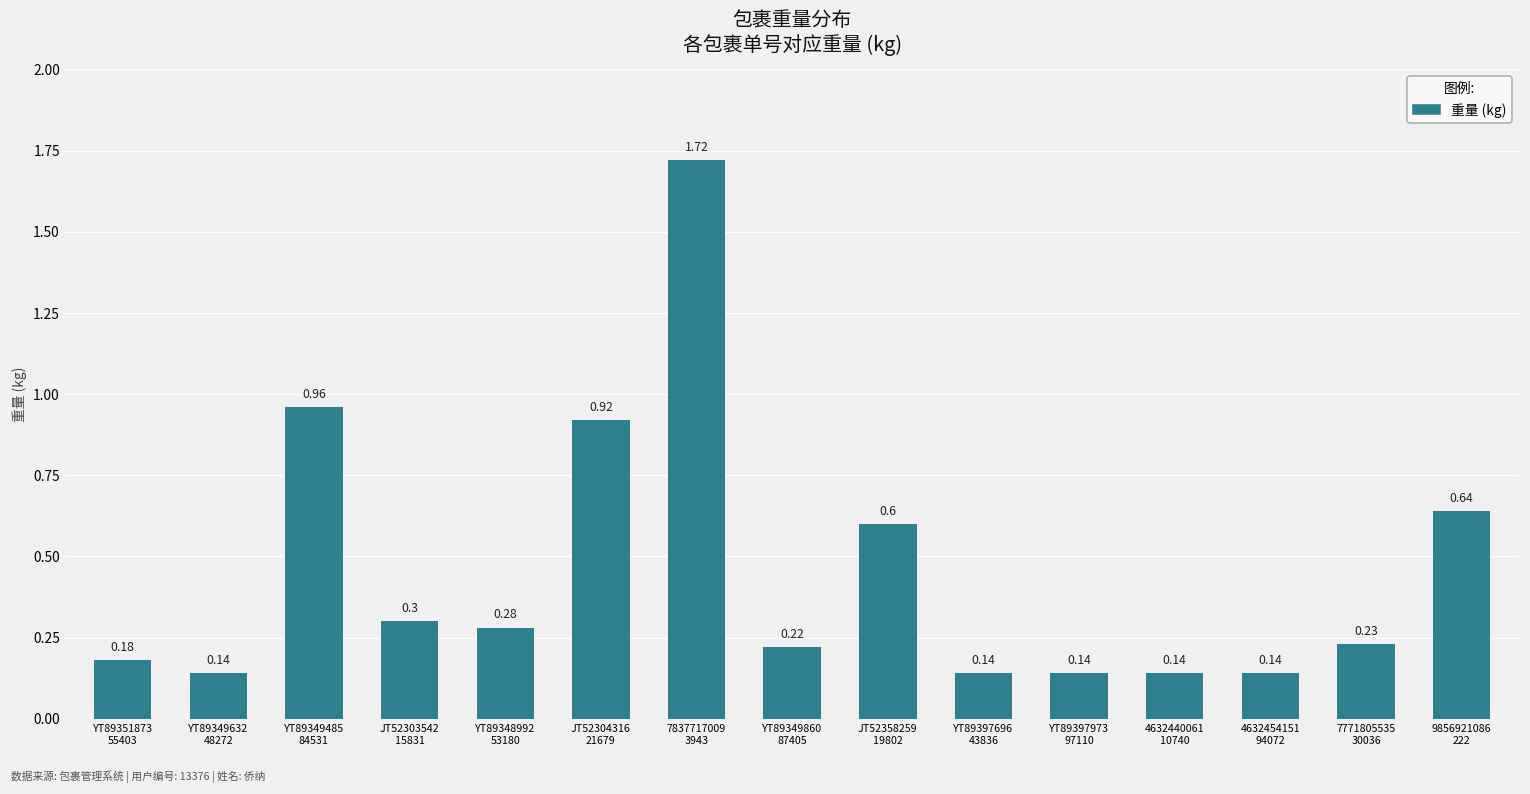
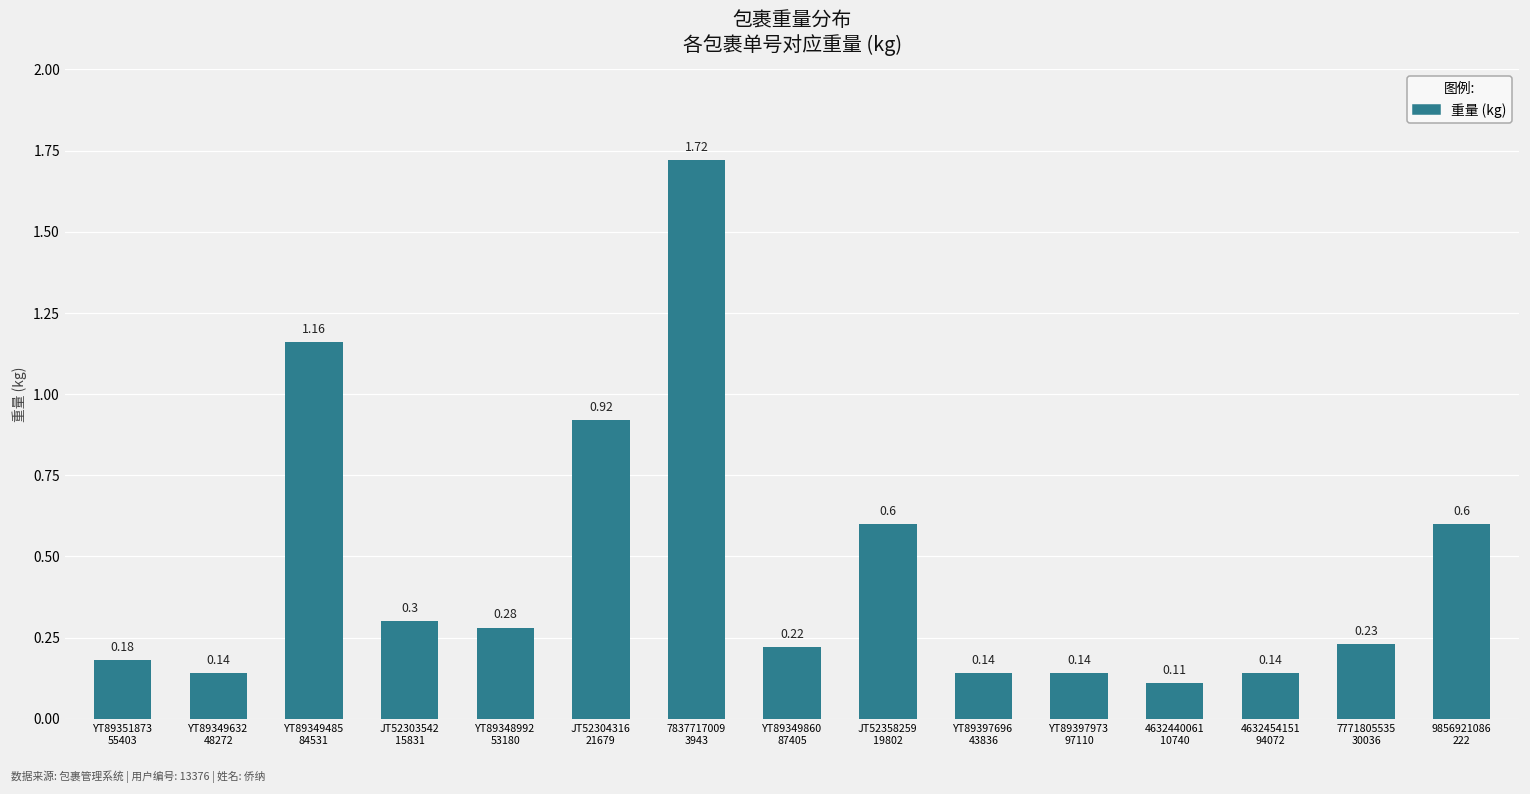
YT89349485 84531: 0.96 -> 1.16
4632440061 10740: 0.14 -> 0.11
9856921086 222: 0.64 -> 0.6
